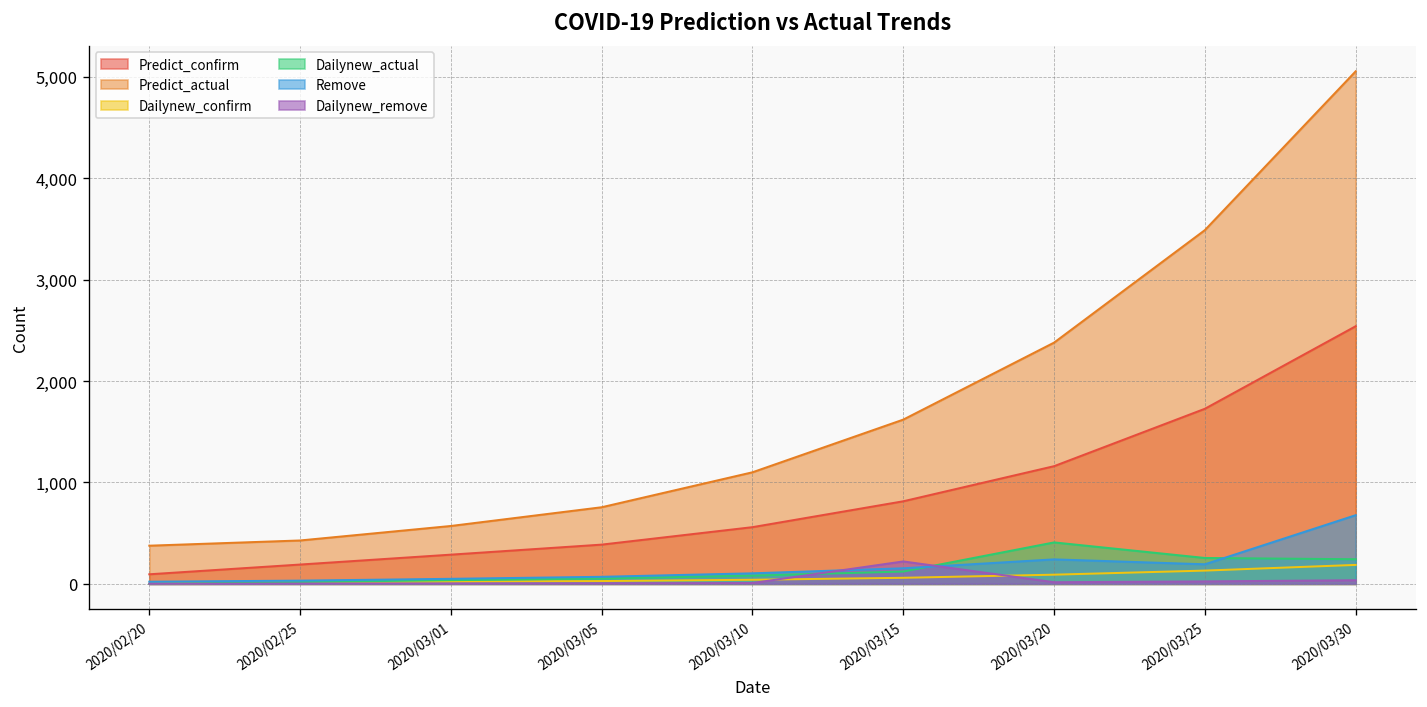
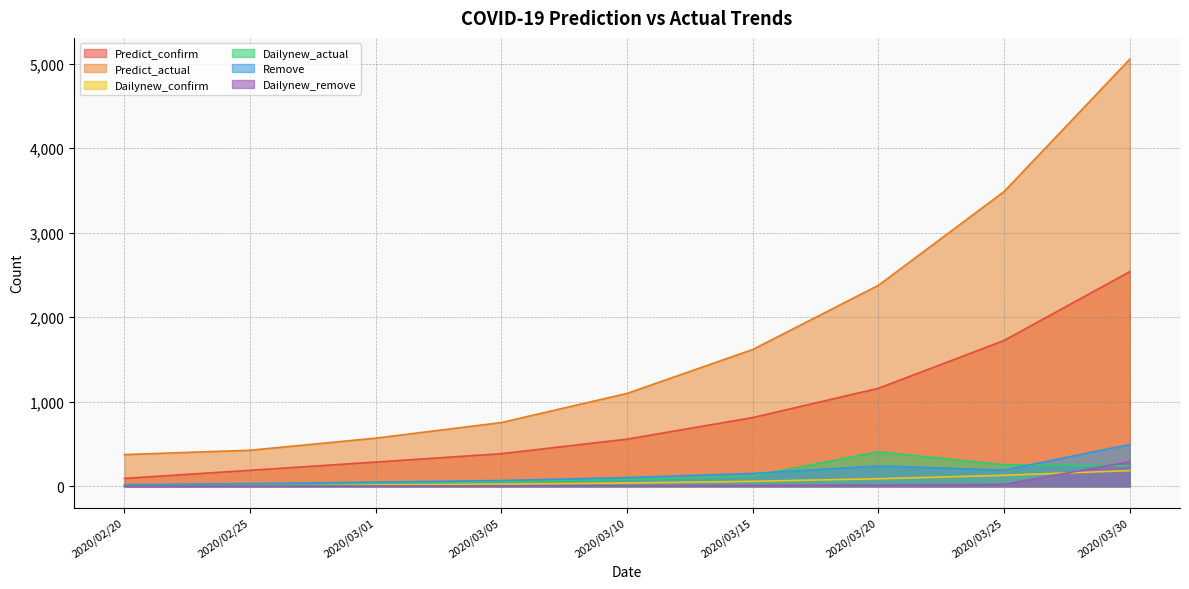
Dailynew_remove, 2020/03/15: 200 -> 0
Remove, 2020/03/30: 700 -> 500
Dailynew_remove, 2020/03/30: 0 -> 300
